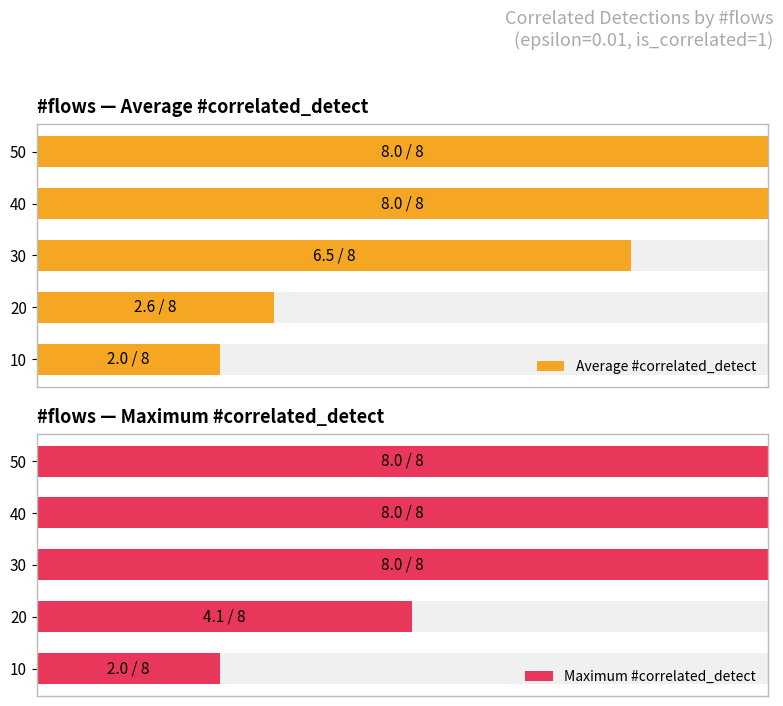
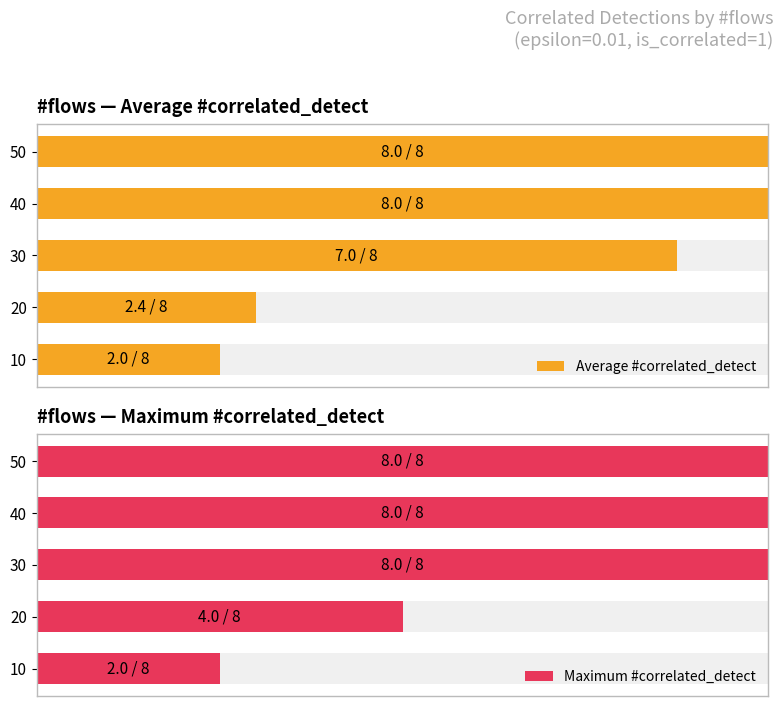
#flows — Average #correlated_detect, Average #correlated_detect, 30: 6.5 -> 7.0
#flows — Average #correlated_detect, Average #correlated_detect, 20: 2.6 -> 2.4
#flows — Maximum #correlated_detect, Maximum #correlated_detect, 20: 4.1 -> 4.0
